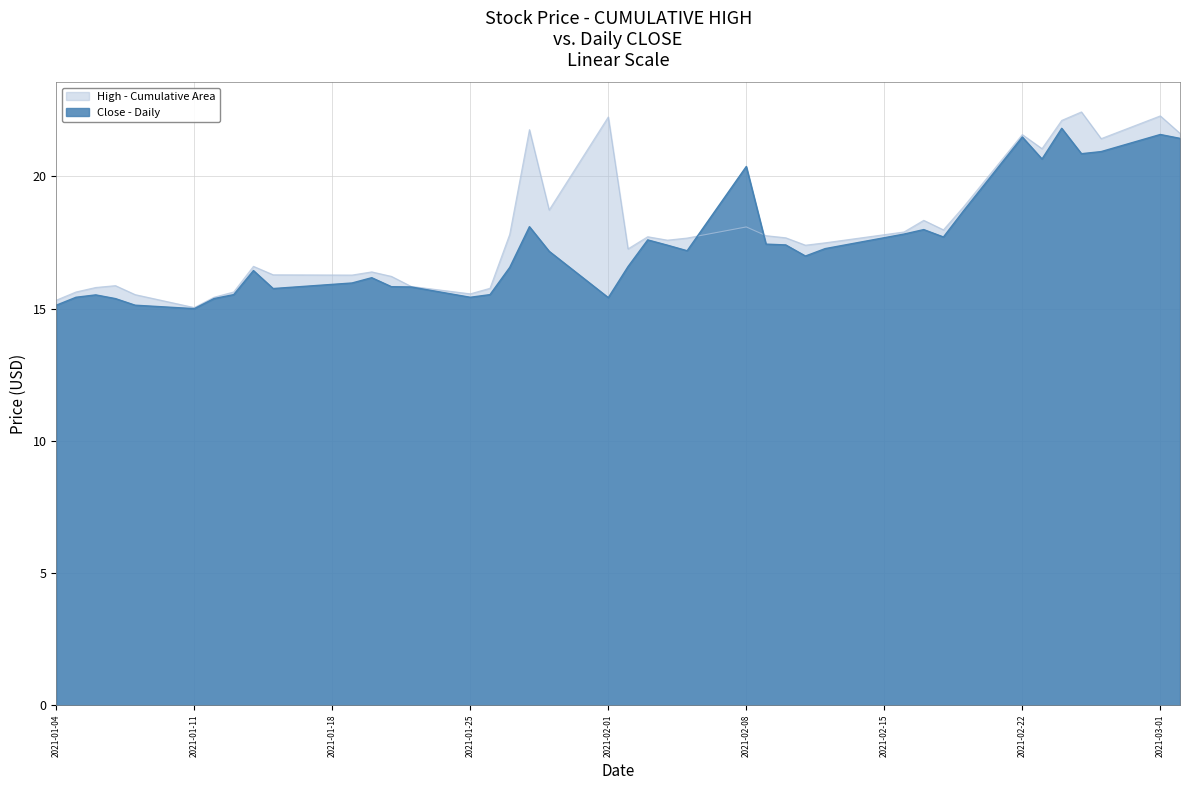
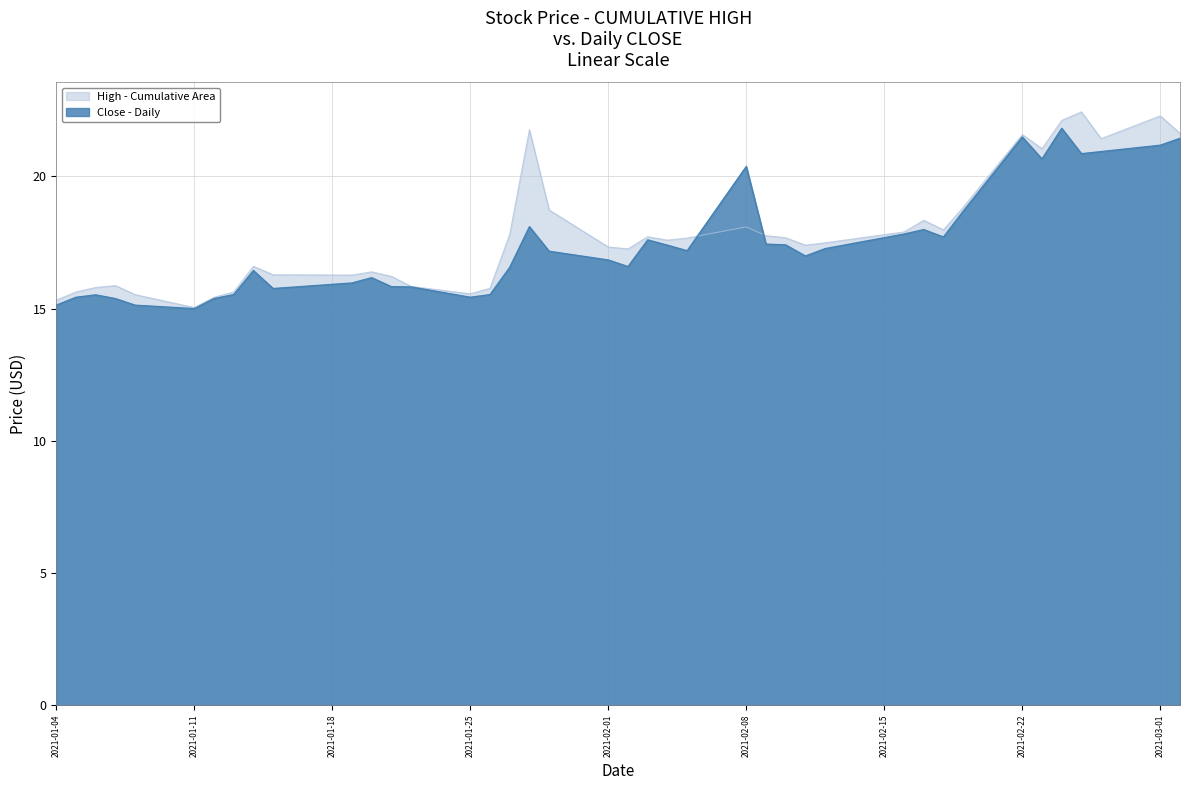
High - Cumulative Area, 2021-02-01: 22.2 -> 17.3
Close - Daily, 2021-02-01: 15.4 -> 16.8
Close - Daily, 2021-03-01: 21.6 -> 21.2
